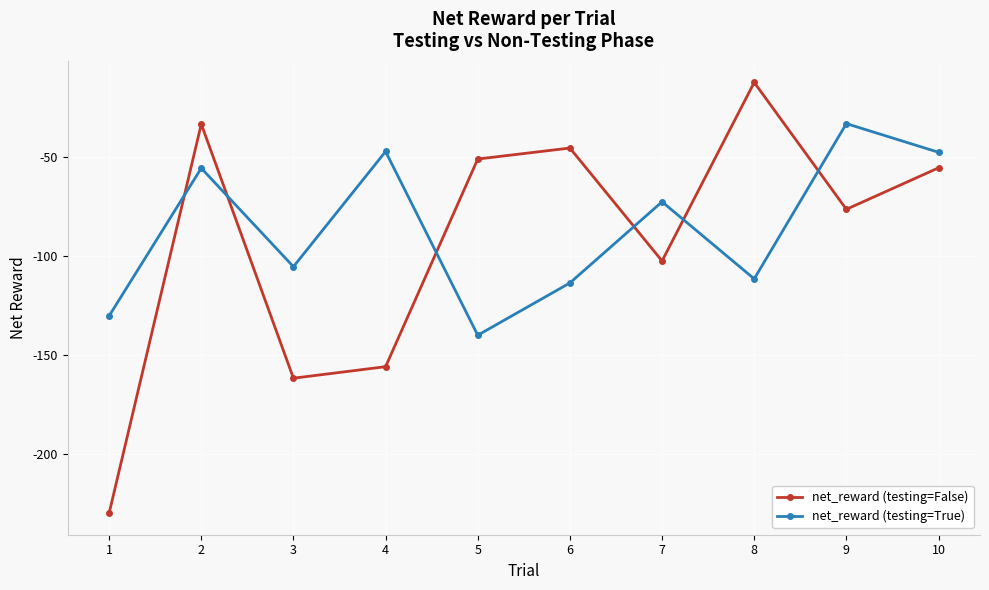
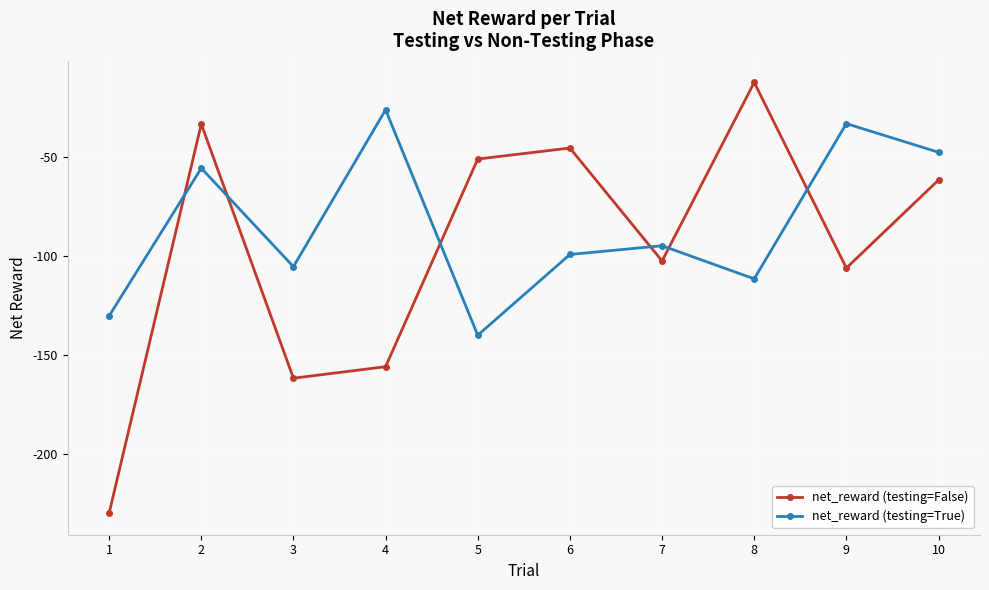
net_reward (testing=True), 4: -47 -> -26
net_reward (testing=True), 6: -114 -> -99
net_reward (testing=True), 7: -73 -> -95
net_reward (testing=False), 9: -77 -> -106
net_reward (testing=False), 10: -56 -> -62
